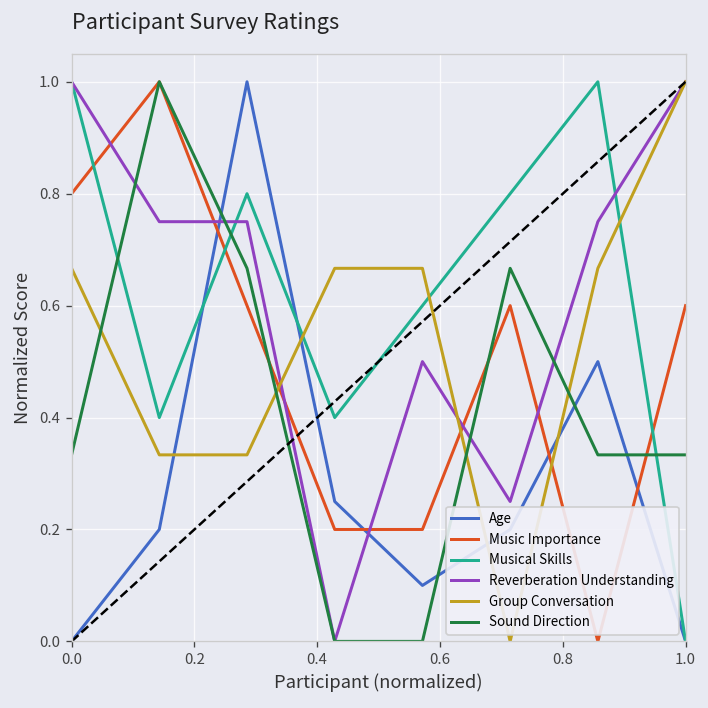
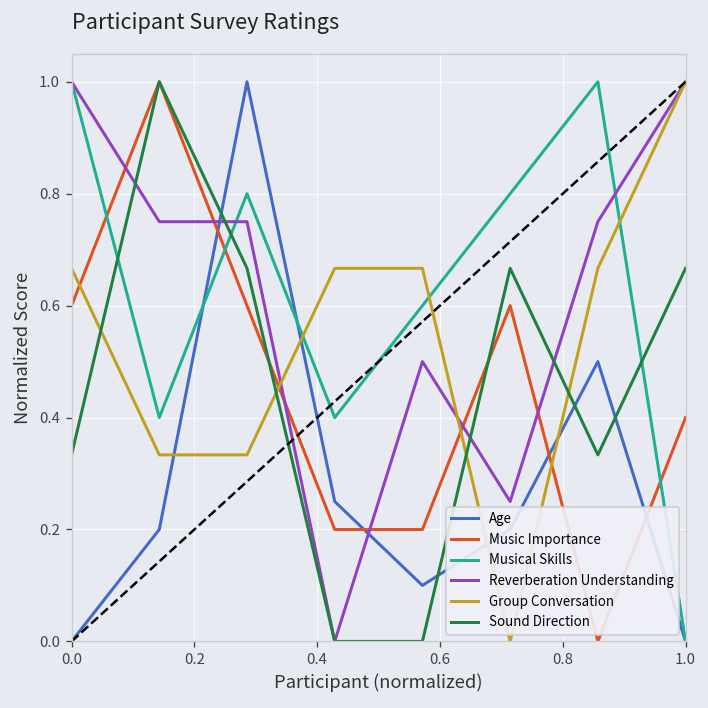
Music Importance, 0.0: 0.80 -> 0.60
Music Importance, 1.0: 0.60 -> 0.40
Sound Direction, 1.0: 0.33 -> 0.67
